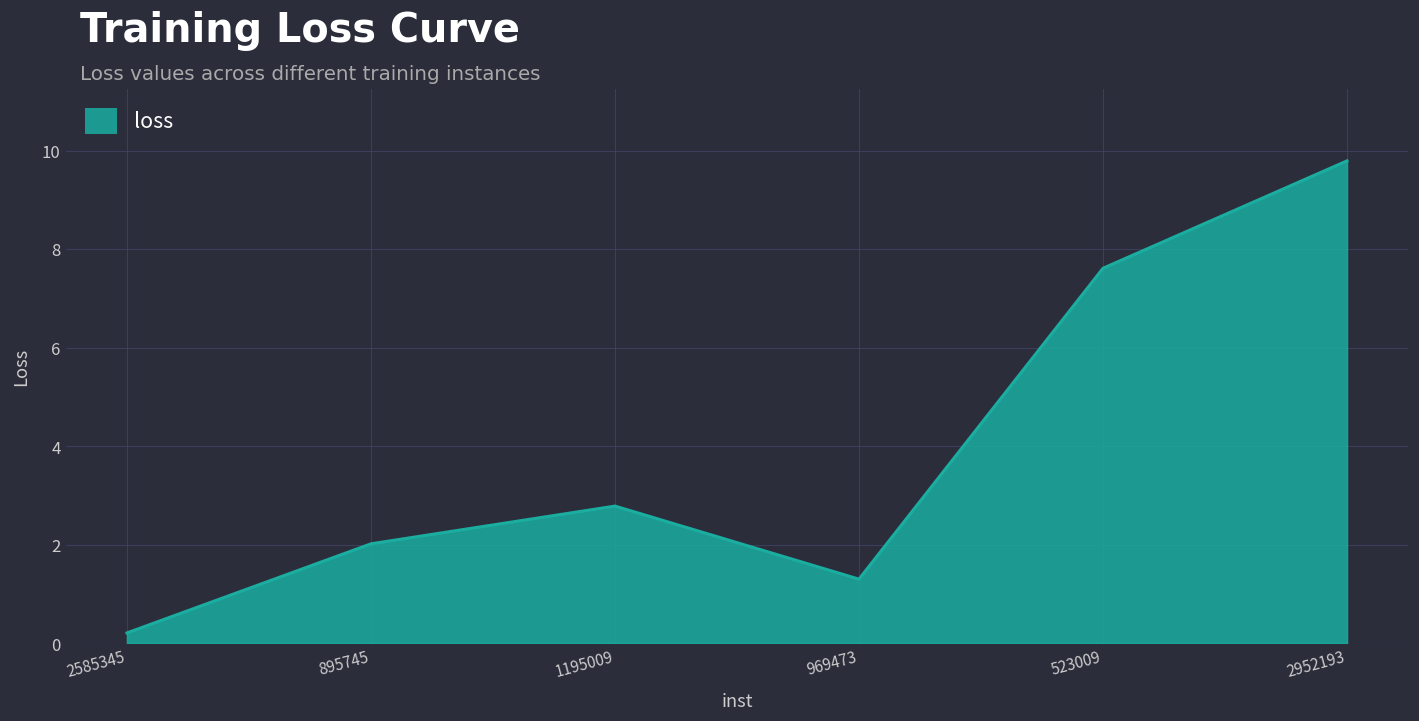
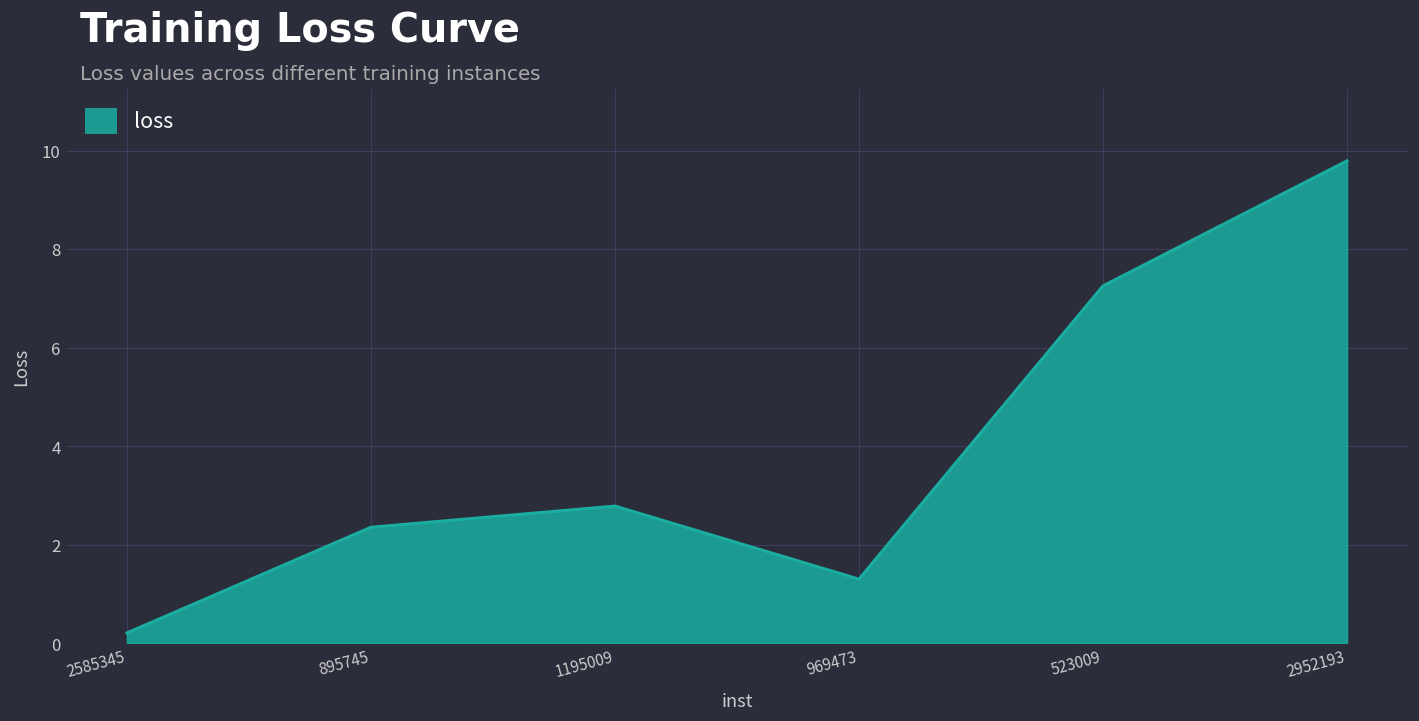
895745: 2.0 -> 2.4
523009: 7.6 -> 7.3
